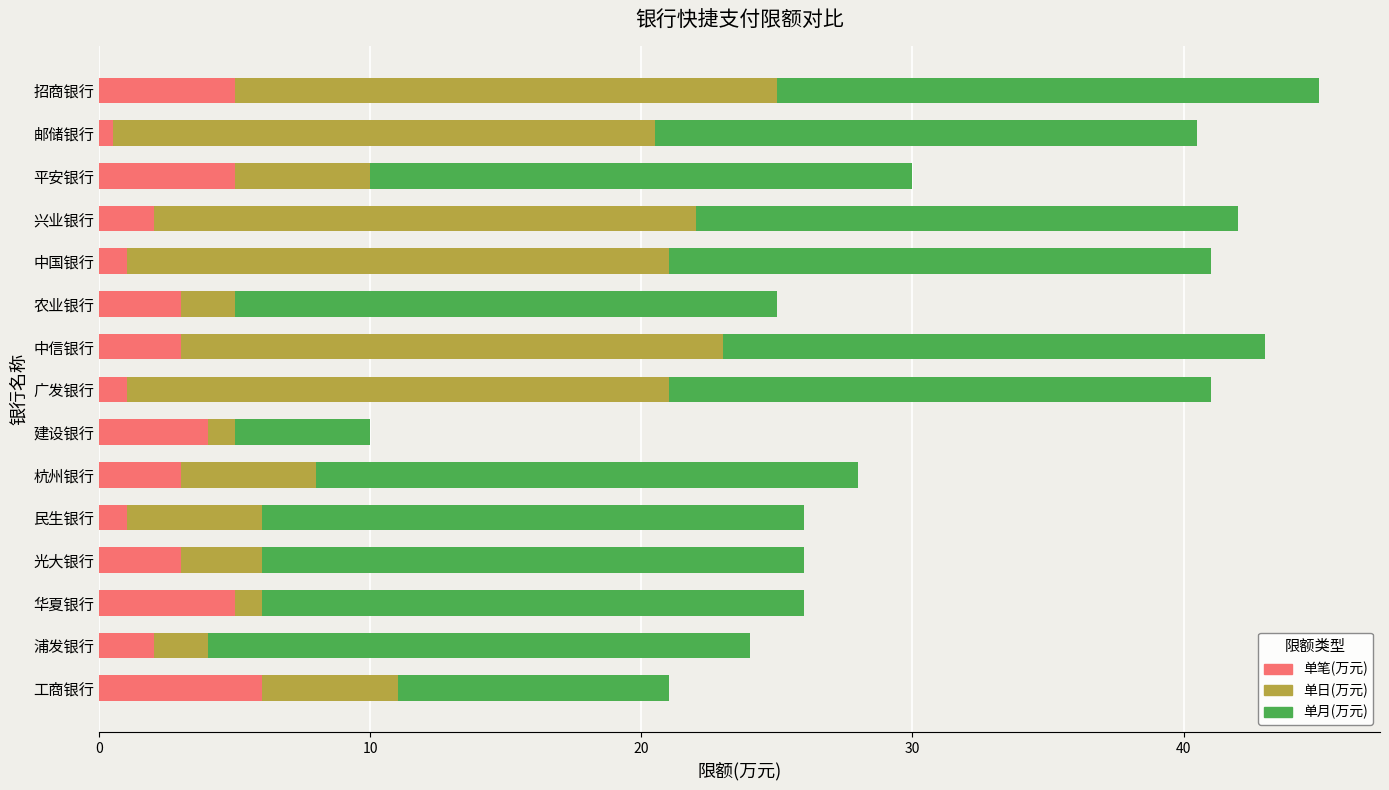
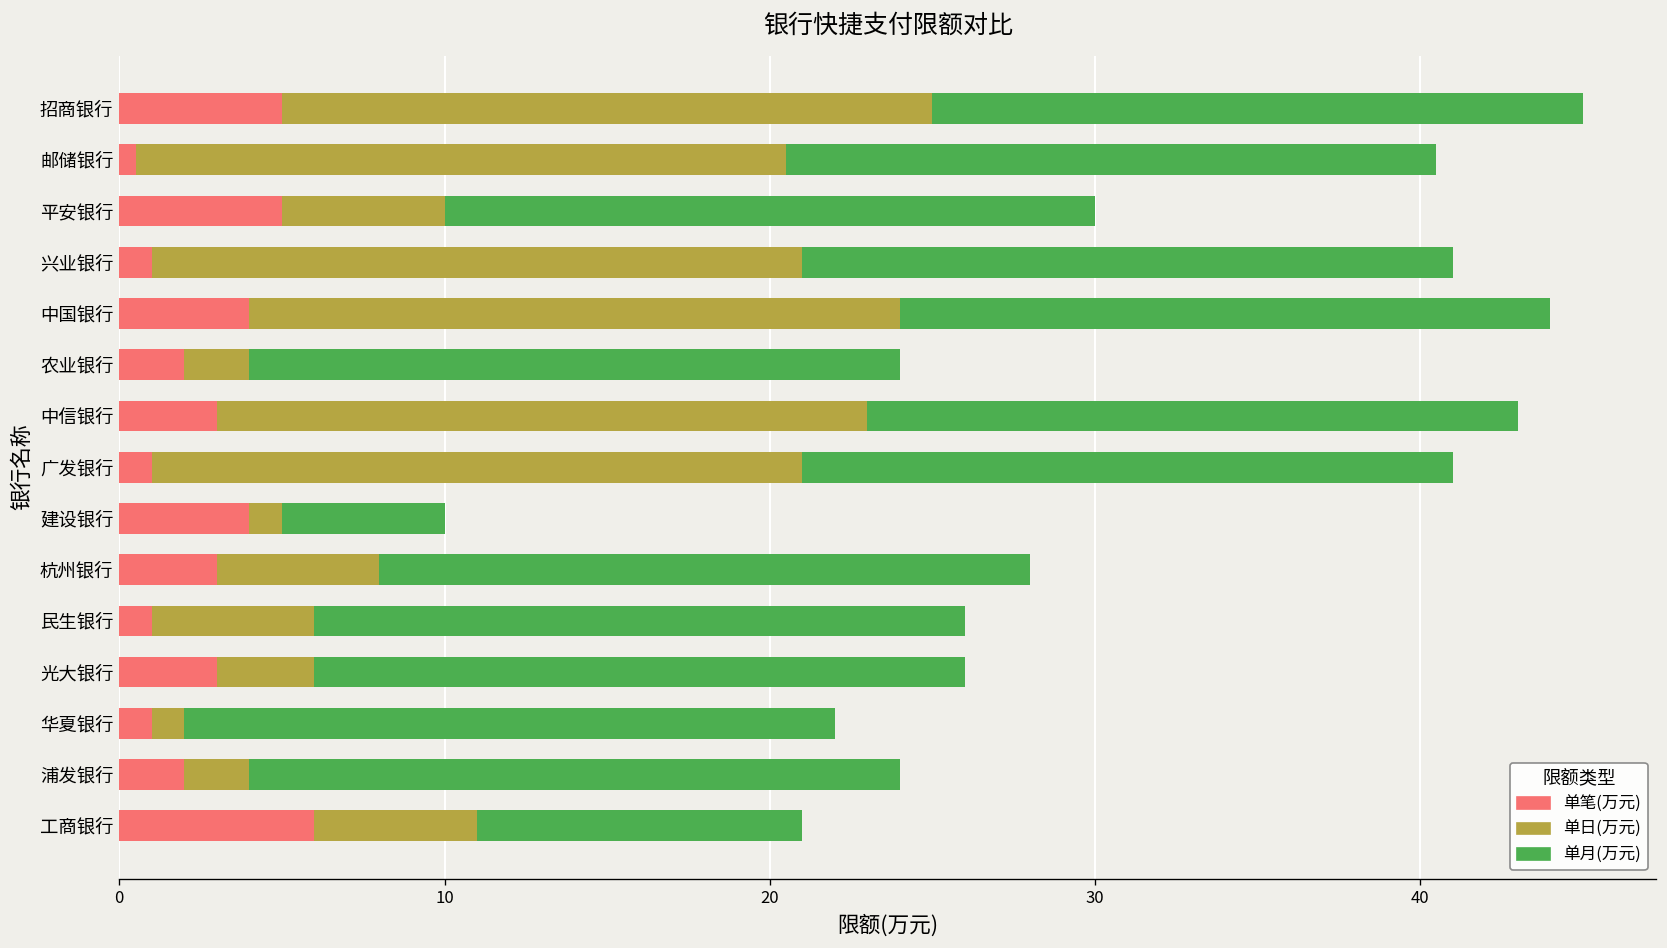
单笔(万元), 兴业银行: 2 -> 1
单笔(万元), 中国银行: 1 -> 4
单笔(万元), 农业银行: 3 -> 2
单笔(万元), 华夏银行: 5 -> 1
